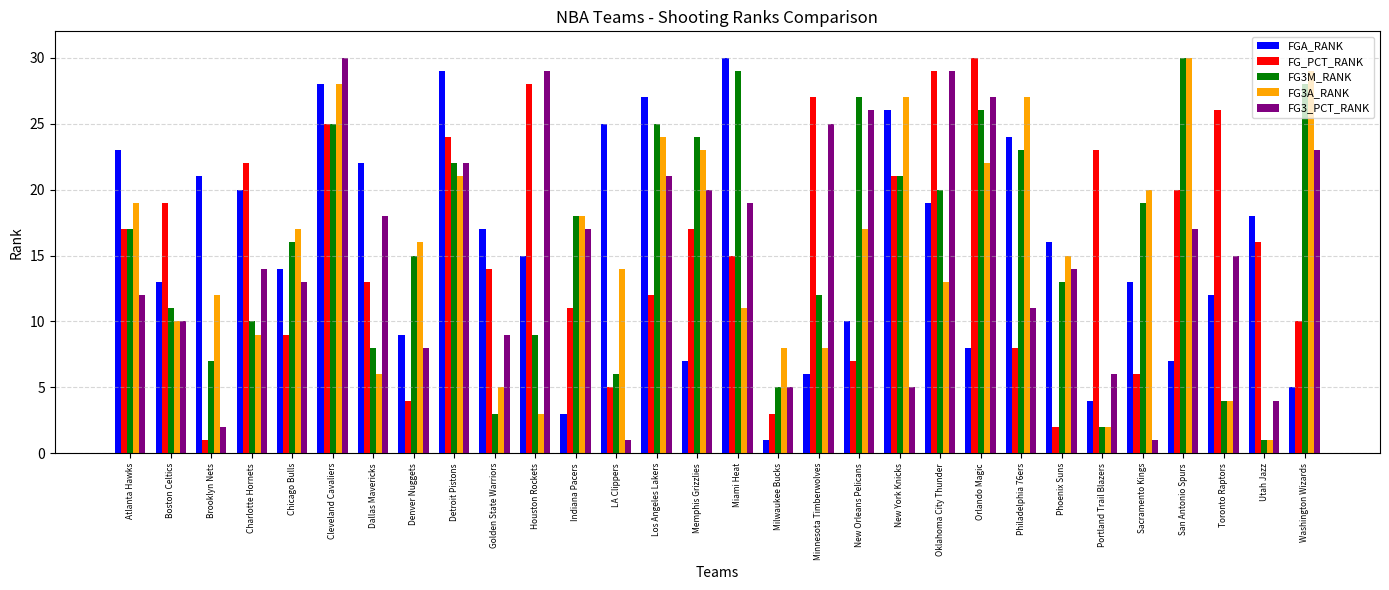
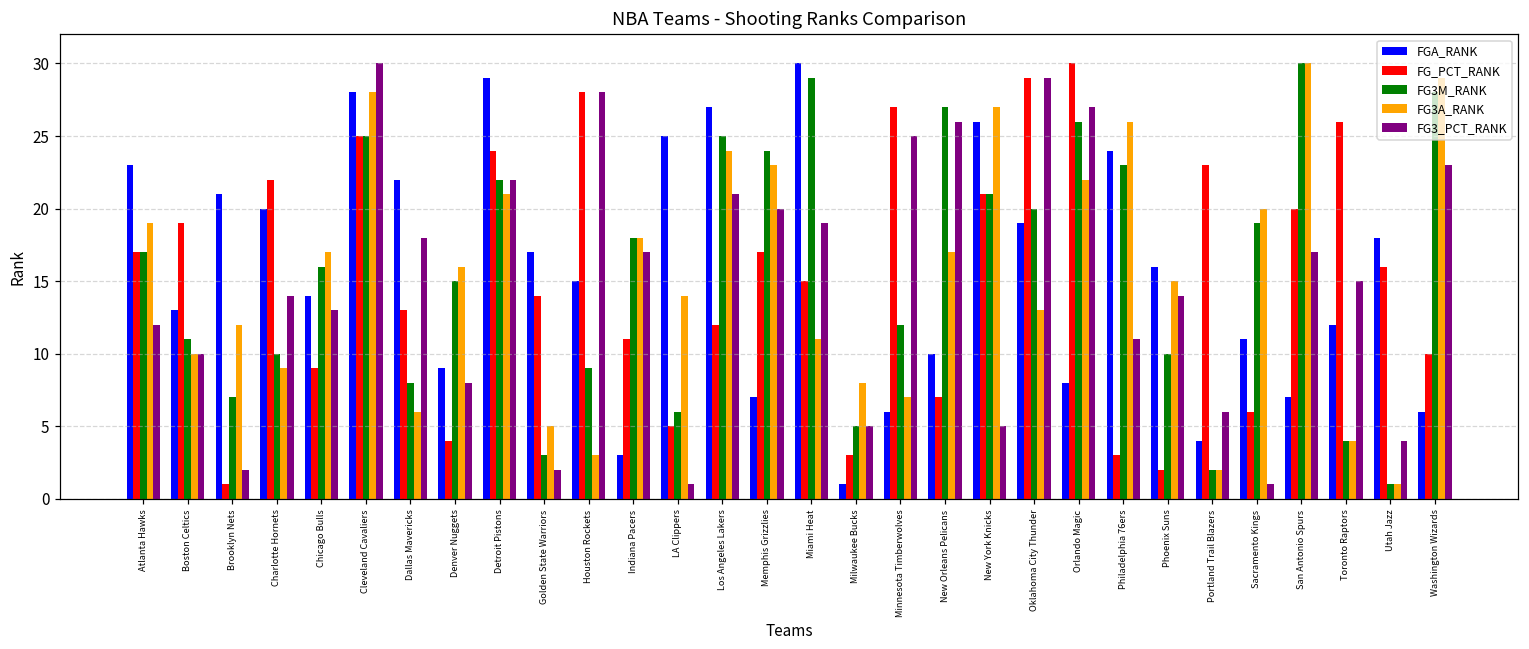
FG3_PCT_RANK, Golden State Warriors: 9 -> 2
FG3_PCT_RANK, Houston Rockets: 29 -> 28
FG3A_RANK, Minnesota Timberwolves: 8 -> 7
FG_PCT_RANK, Philadelphia 76ers: 8 -> 3
FG3A_RANK, Philadelphia 76ers: 27 -> 26
FG3M_RANK, Phoenix Suns: 13 -> 10
FGA_RANK, Sacramento Kings: 13 -> 11
FGA_RANK, Washington Wizards: 5 -> 6
